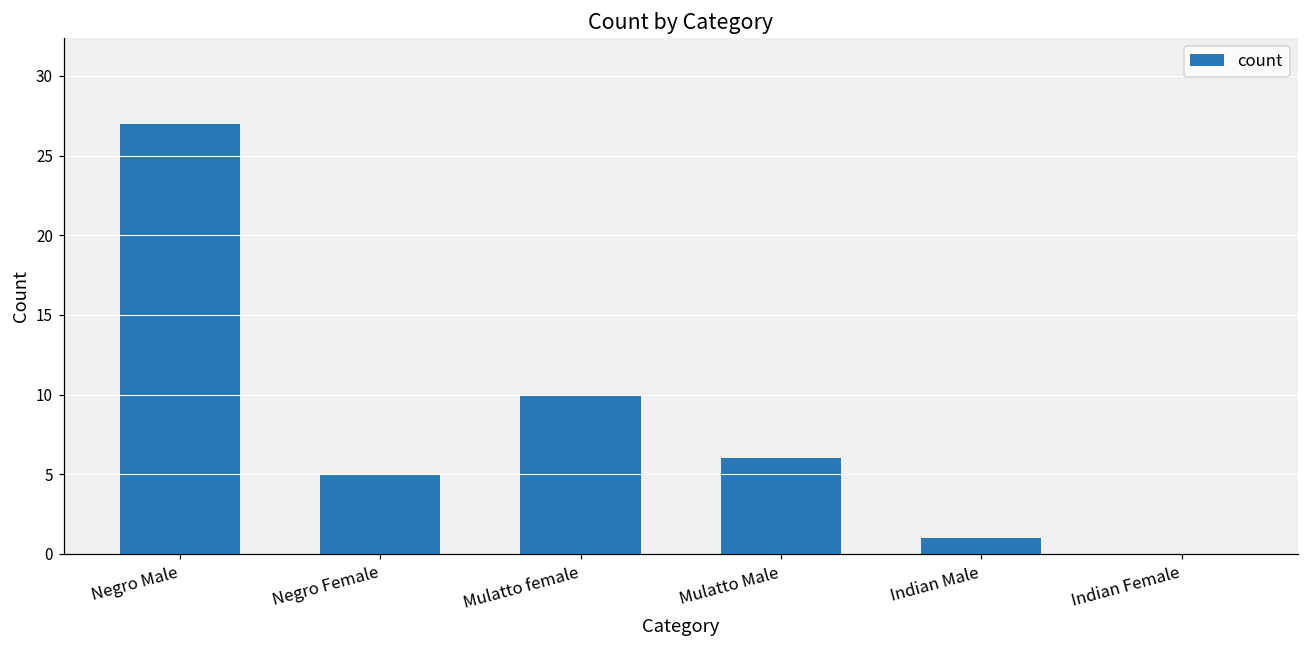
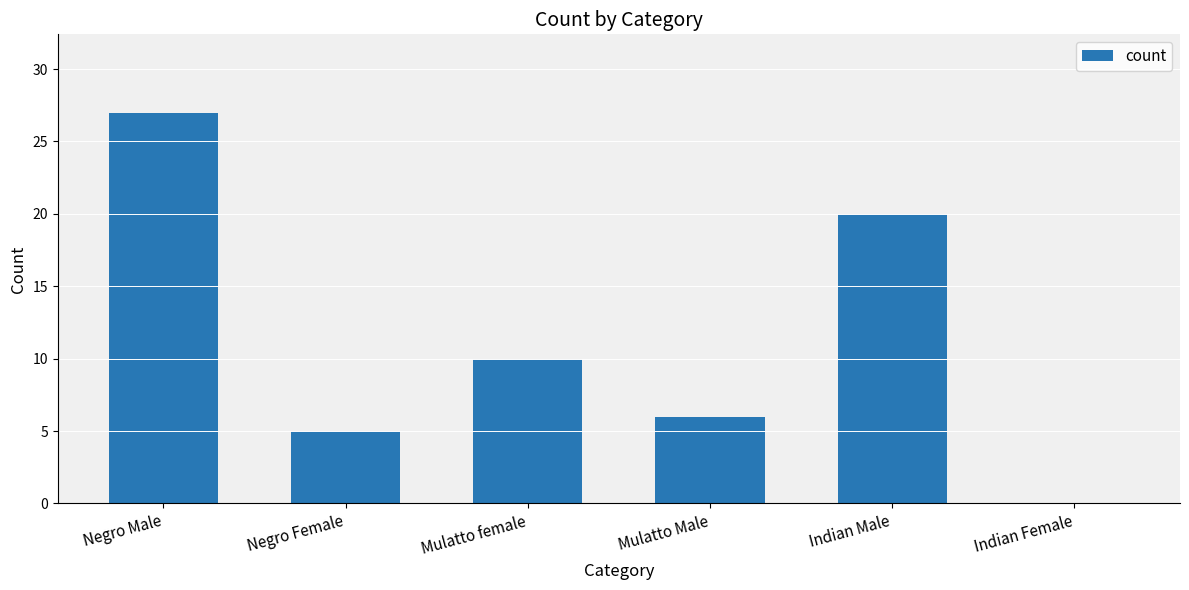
Indian Male: 1 -> 20
